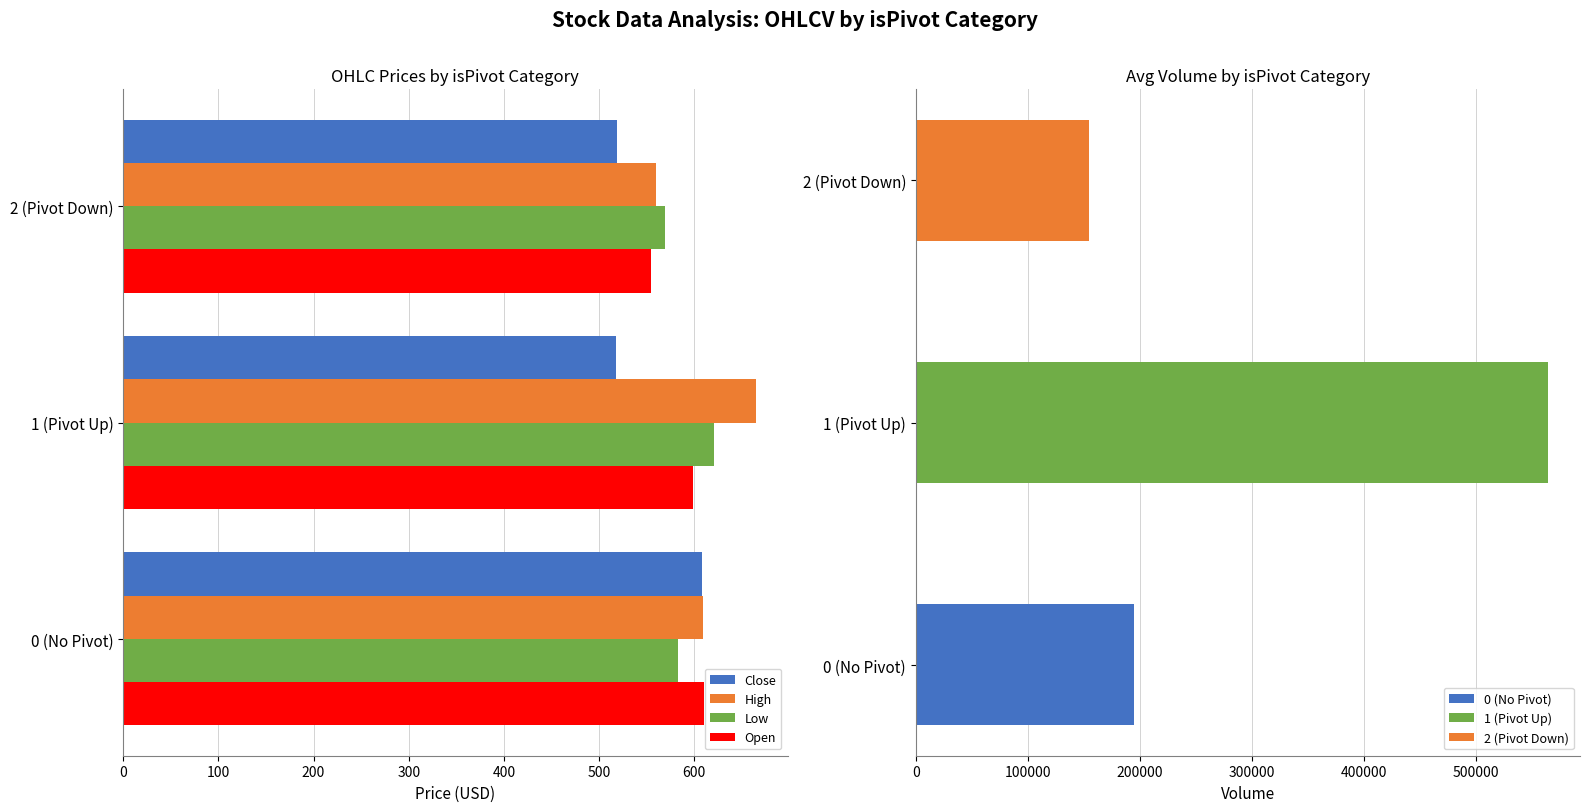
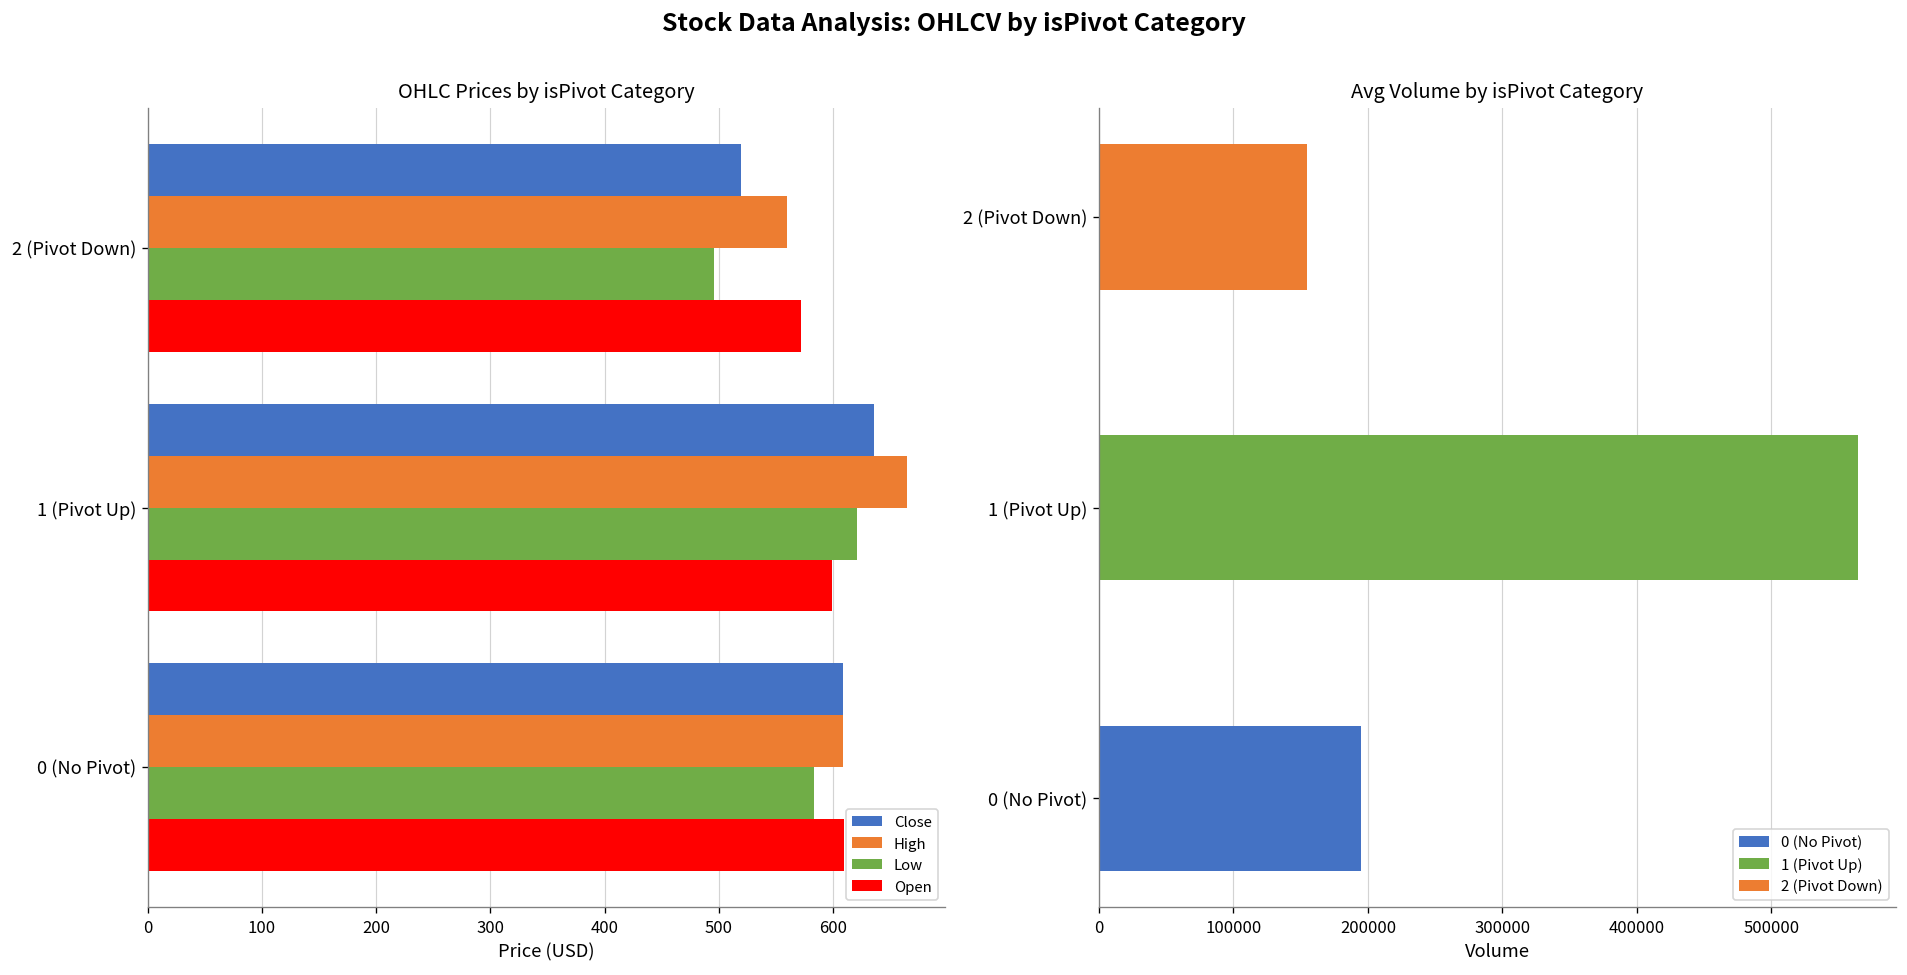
OHLC Prices by isPivot Category, Low, 2 (Pivot Down): 570 -> 500
OHLC Prices by isPivot Category, Open, 2 (Pivot Down): 550 -> 570
OHLC Prices by isPivot Category, Close, 1 (Pivot Up): 520 -> 640
